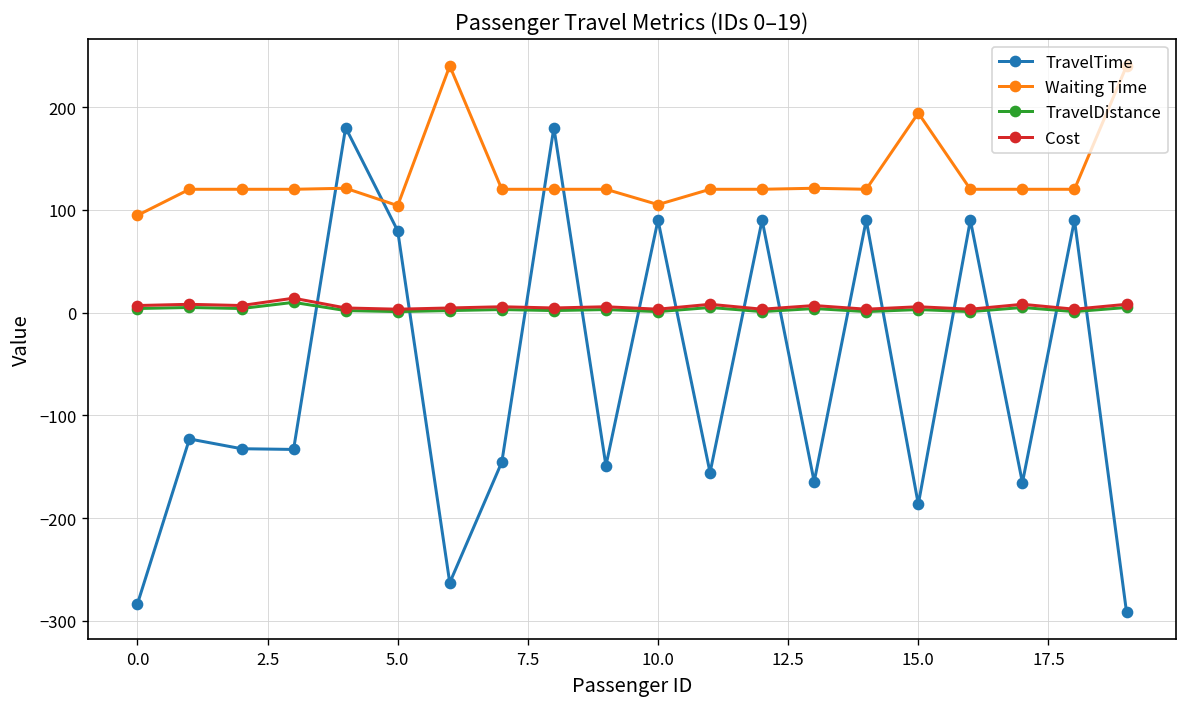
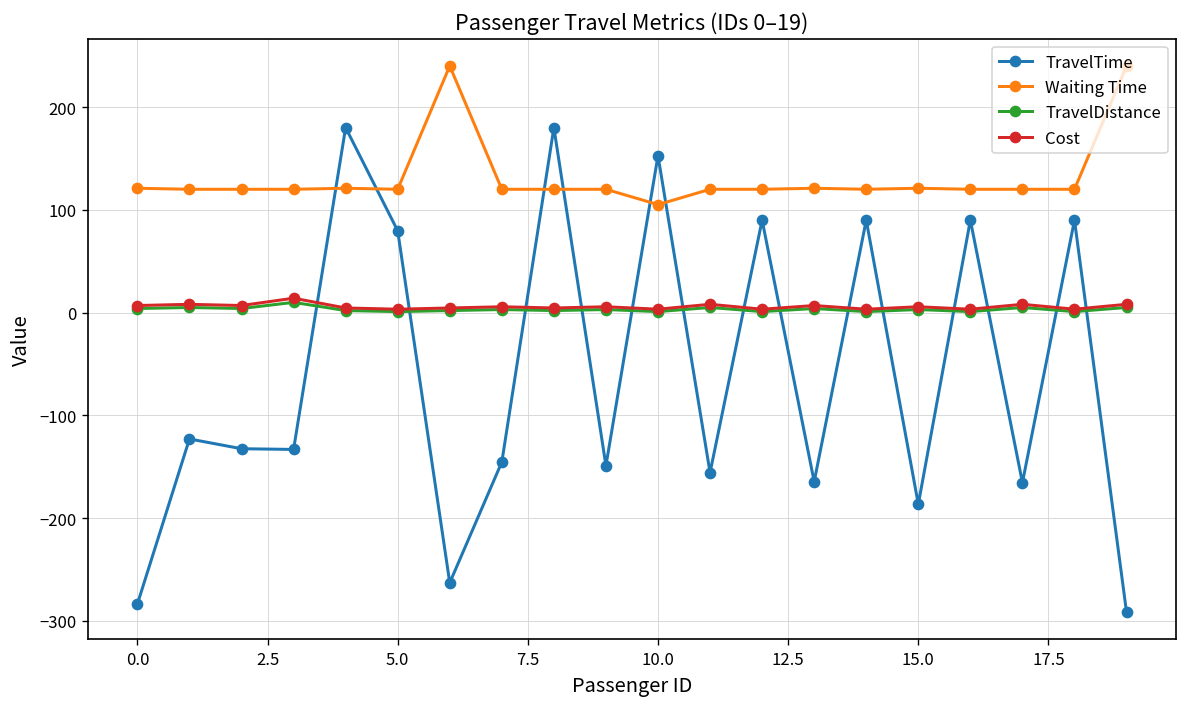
Waiting Time, 0.0: 90 -> 120
Waiting Time, 5.0: 100 -> 120
TravelTime, 10.0: 90 -> 150
Waiting Time, 15.0: 190 -> 120
